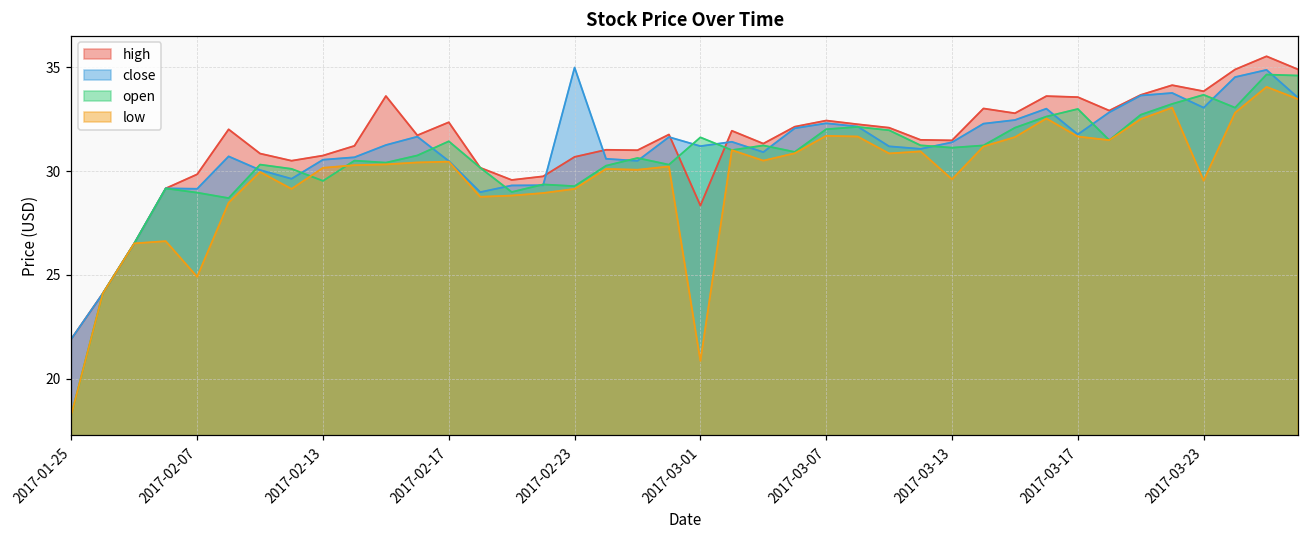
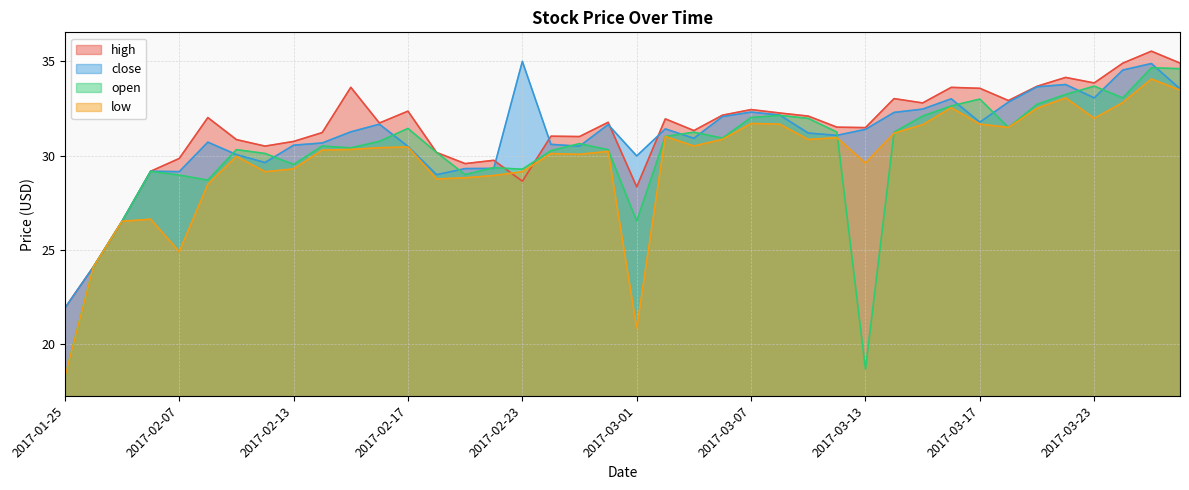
low, 2017-02-13: 30.2 -> 29.3
high, 2017-02-23: 30.7 -> 28.6
close, 2017-03-01: 31.2 -> 30.0
open, 2017-03-01: 31.6 -> 26.5
open, 2017-03-13: 31.1 -> 18.7
low, 2017-03-23: 29.5 -> 32.0
